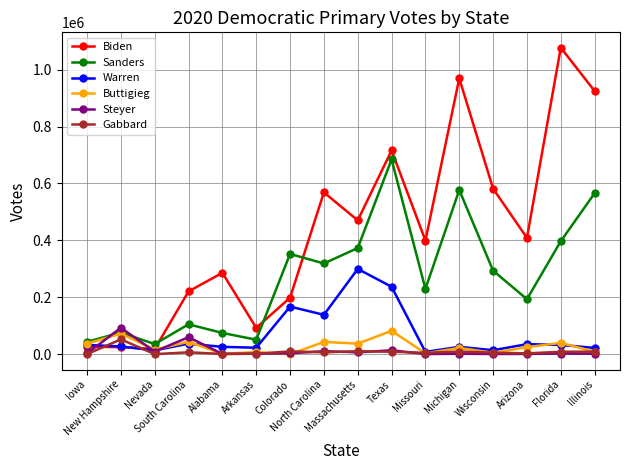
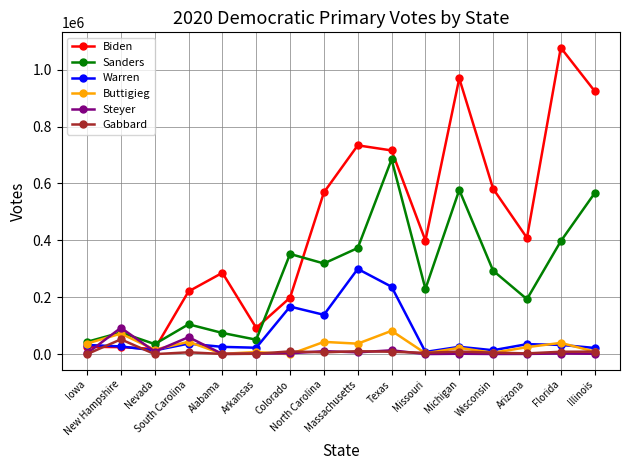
Biden, Massachusetts: 470000 -> 730000
